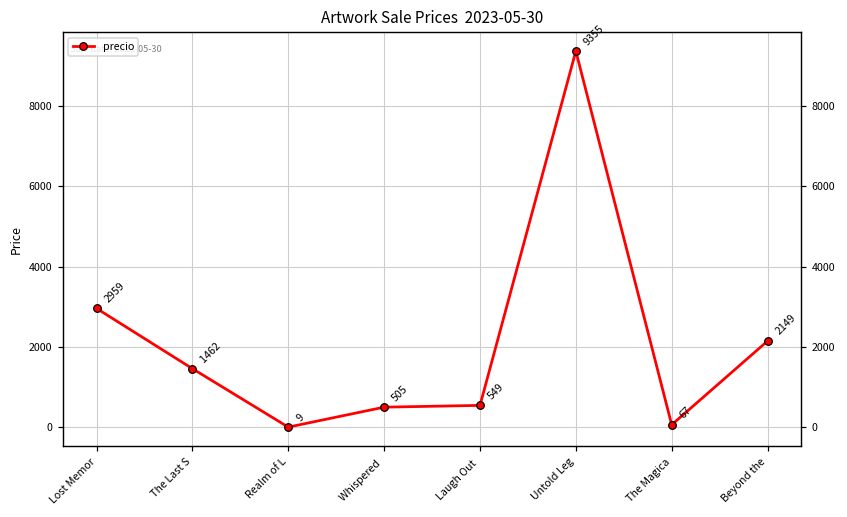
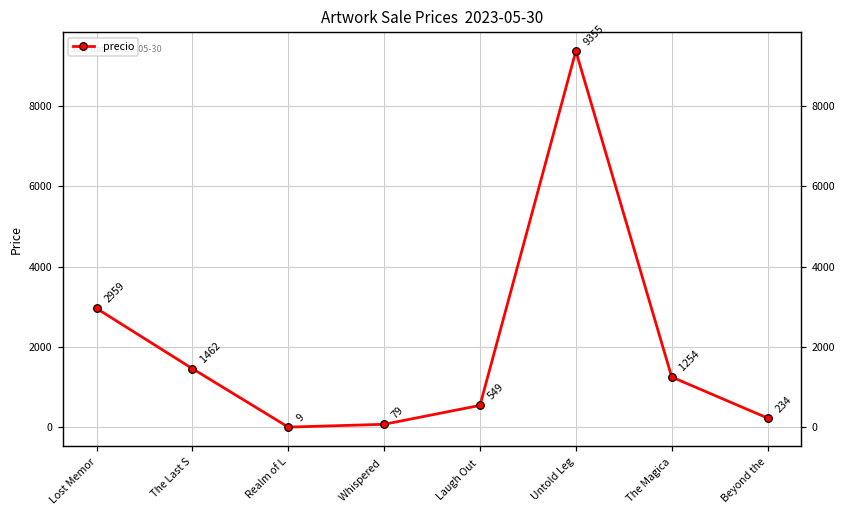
Whispered: 505 -> 79
The Magica: 67 -> 1254
Beyond the: 2149 -> 234
